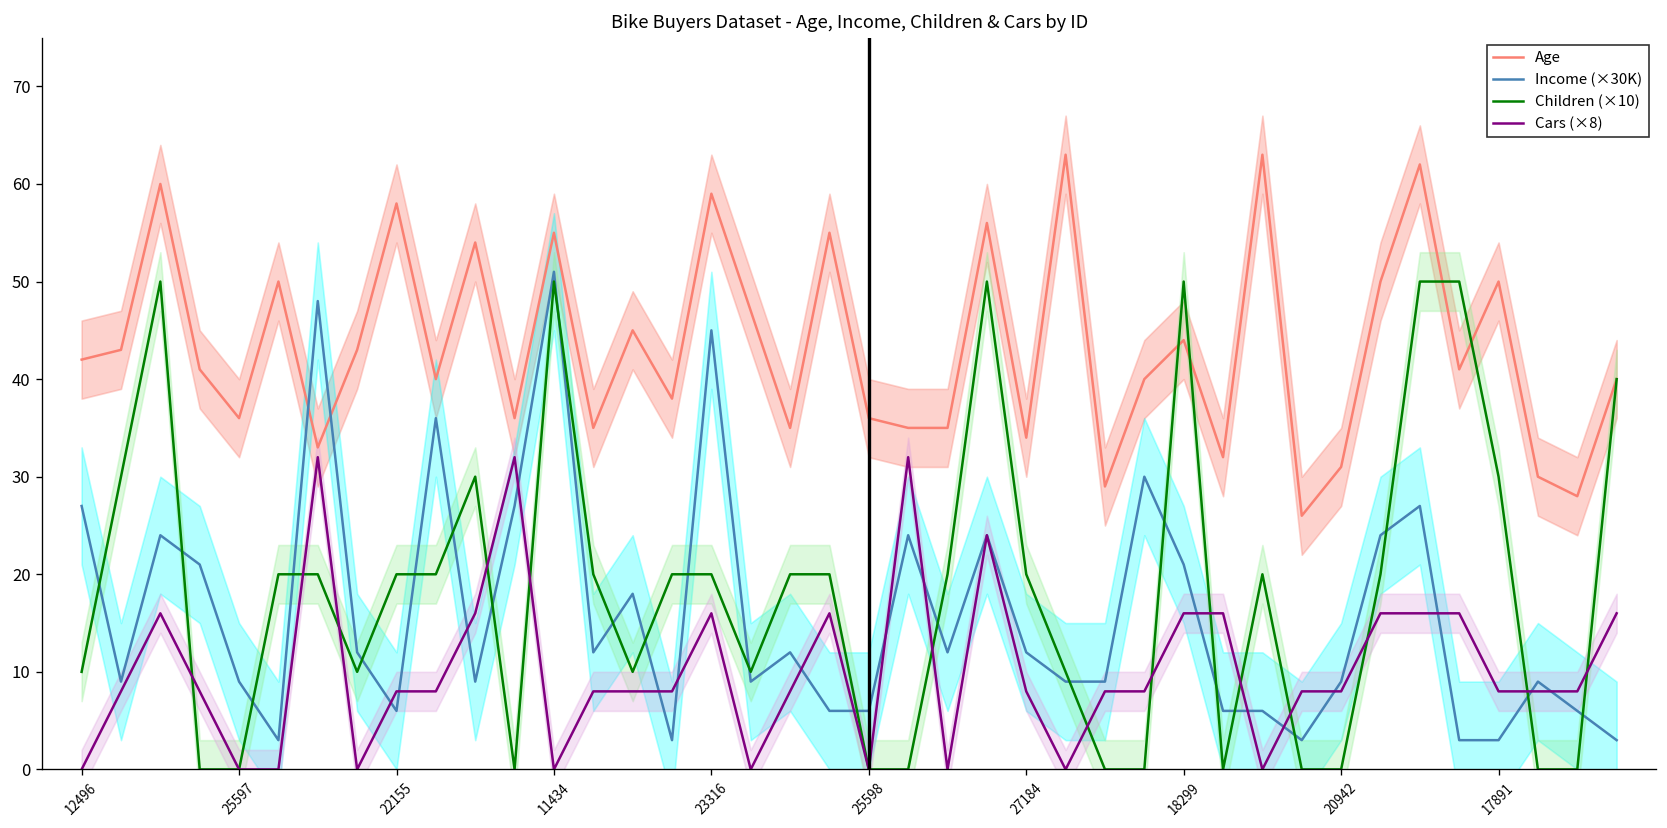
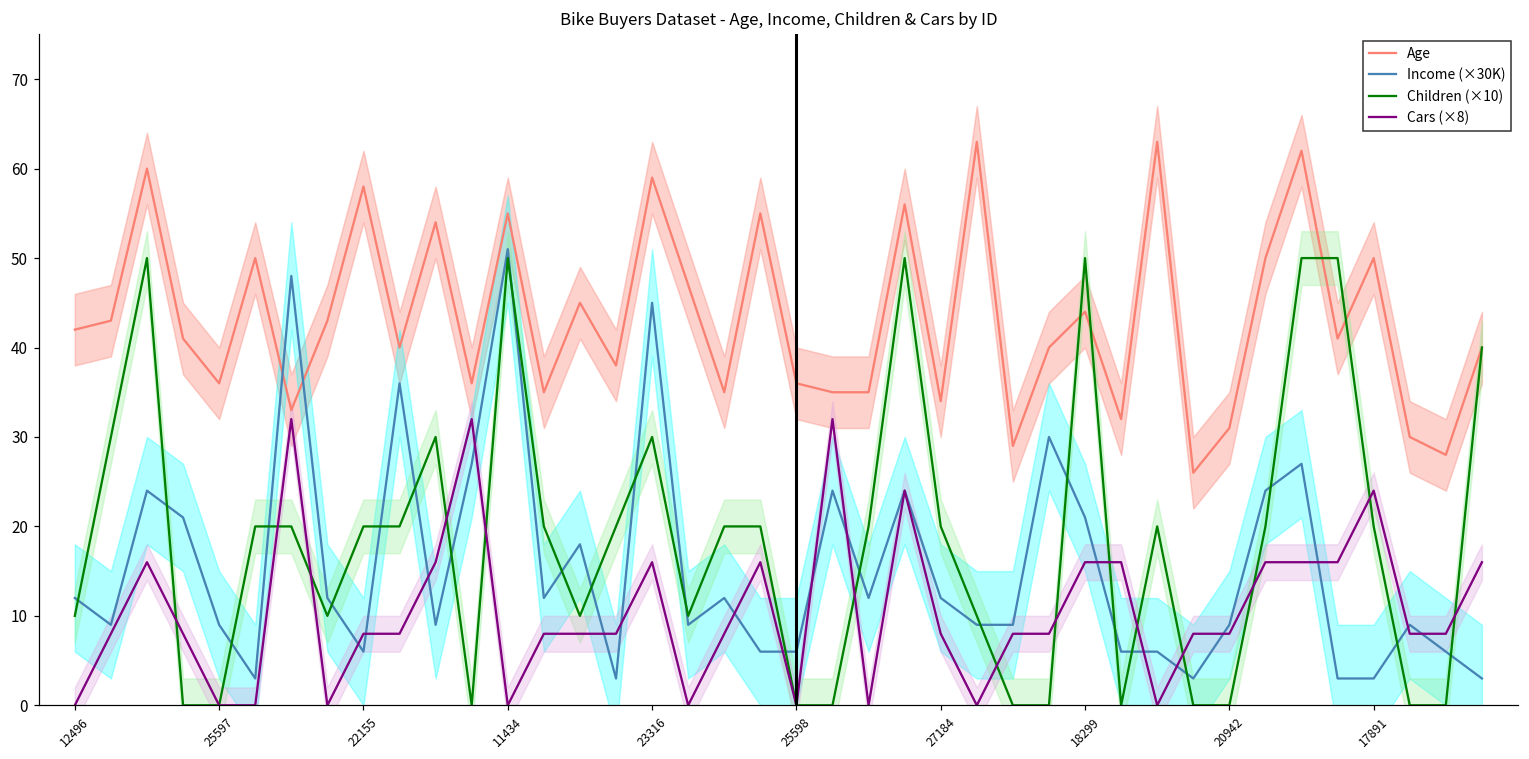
Income (×30K), 12496: 27 -> 12
Children (×10), 23316: 20 -> 30
Children (×10), 17891: 30 -> 20
Cars (×8), 17891: 8 -> 24
